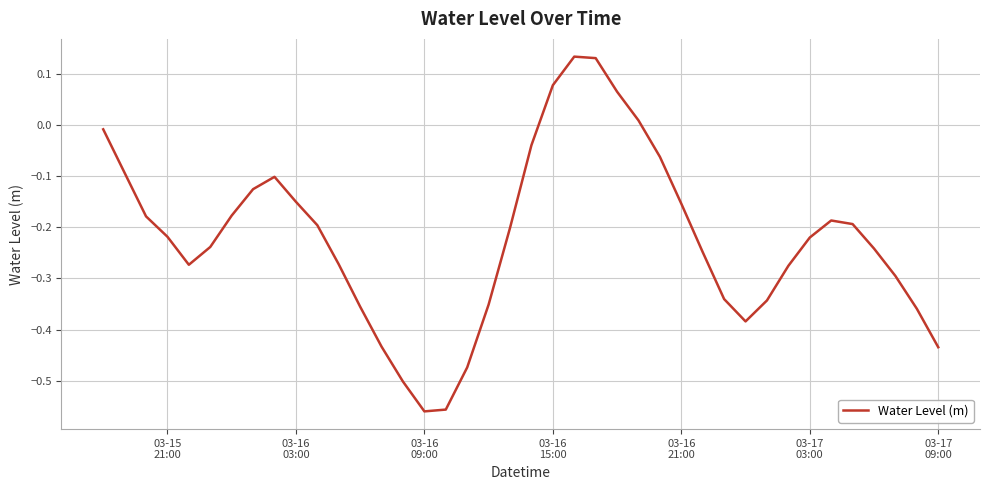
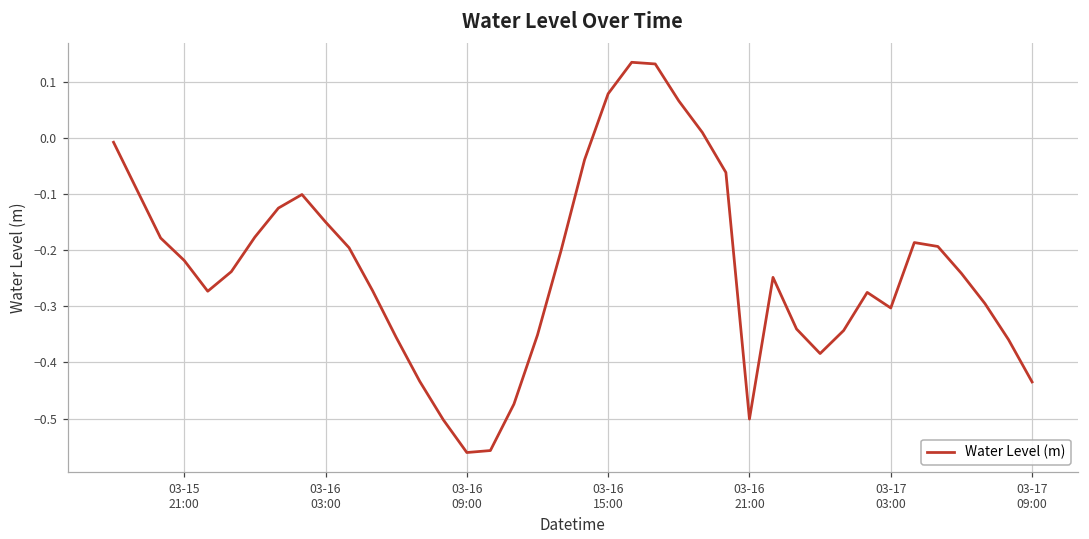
03-16 21:00: -0.15 -> -0.50
03-17 03:00: -0.22 -> -0.30
